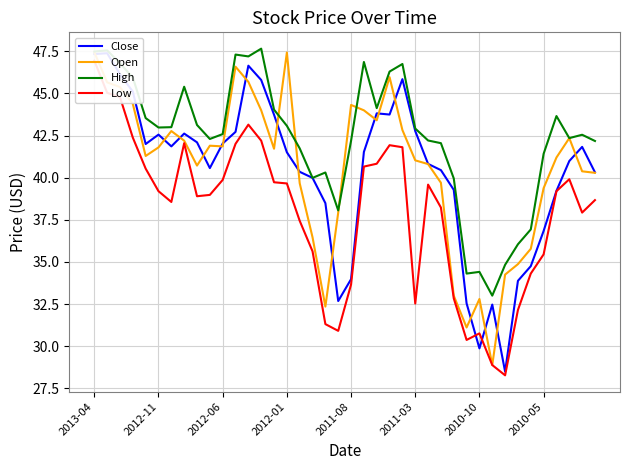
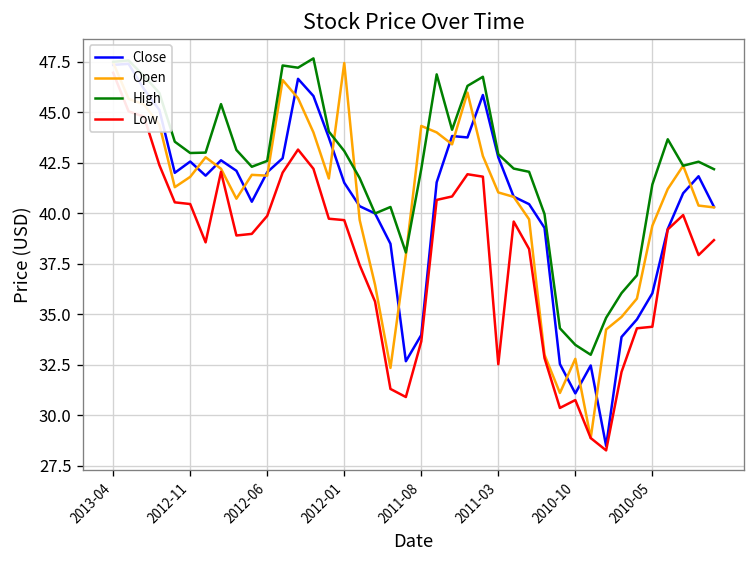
Low, 2012-11: 39.2 -> 40.5
Close, 2010-10: 29.9 -> 31.1
High, 2010-10: 34.4 -> 33.5
Close, 2010-05: 36.8 -> 36.0
Low, 2010-05: 35.5 -> 34.4
